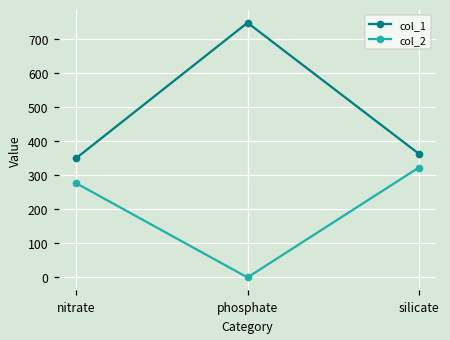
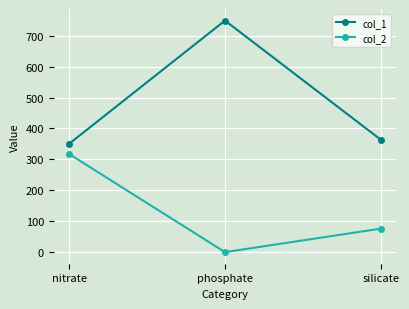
col_2, nitrate: 280 -> 320
col_2, silicate: 320 -> 80
